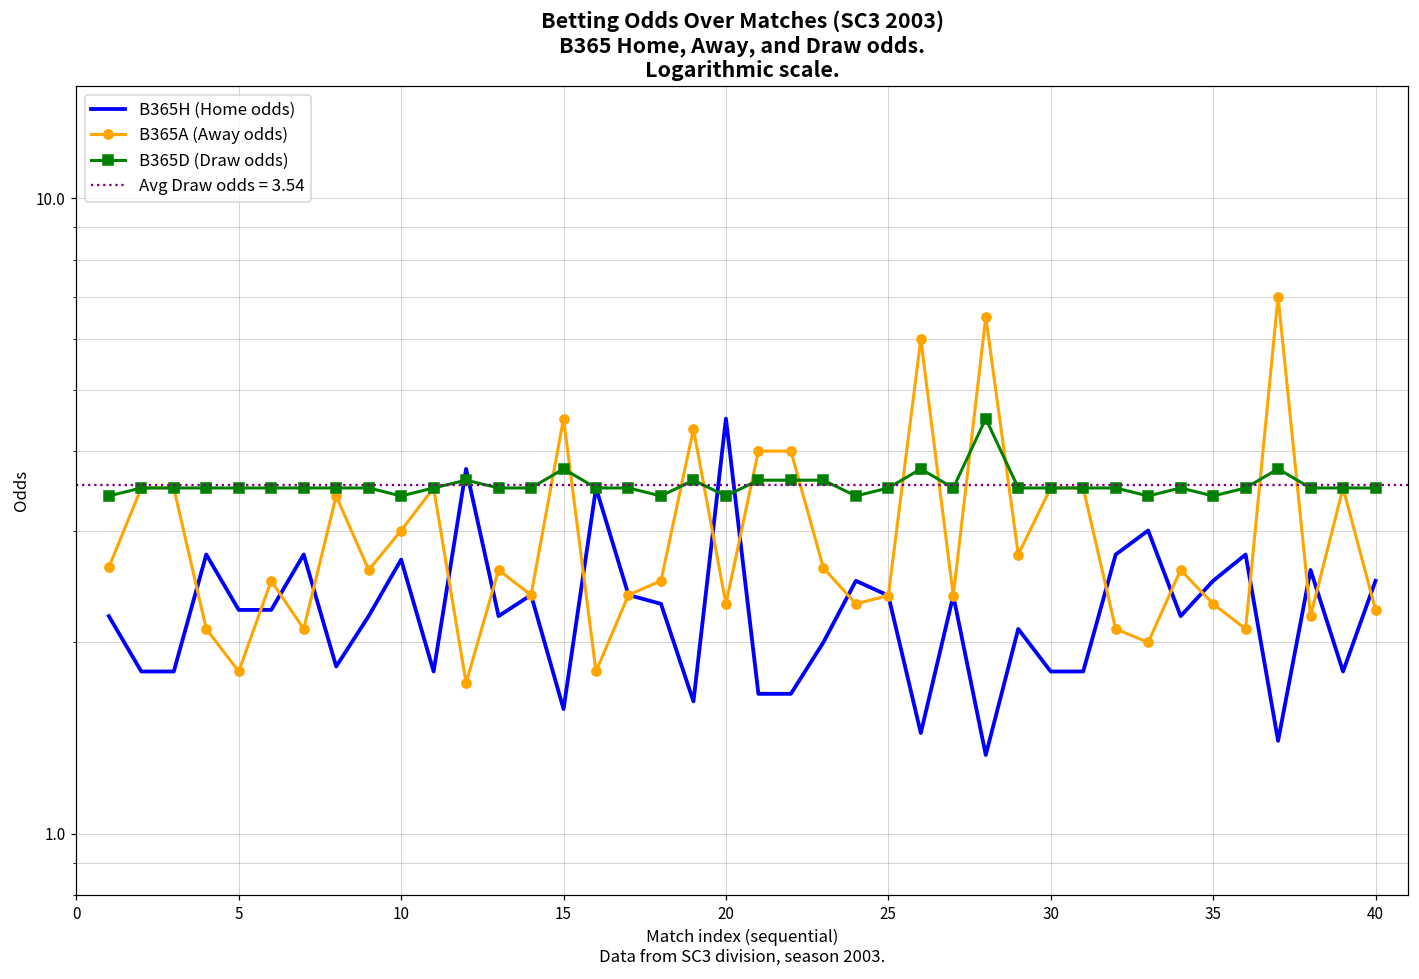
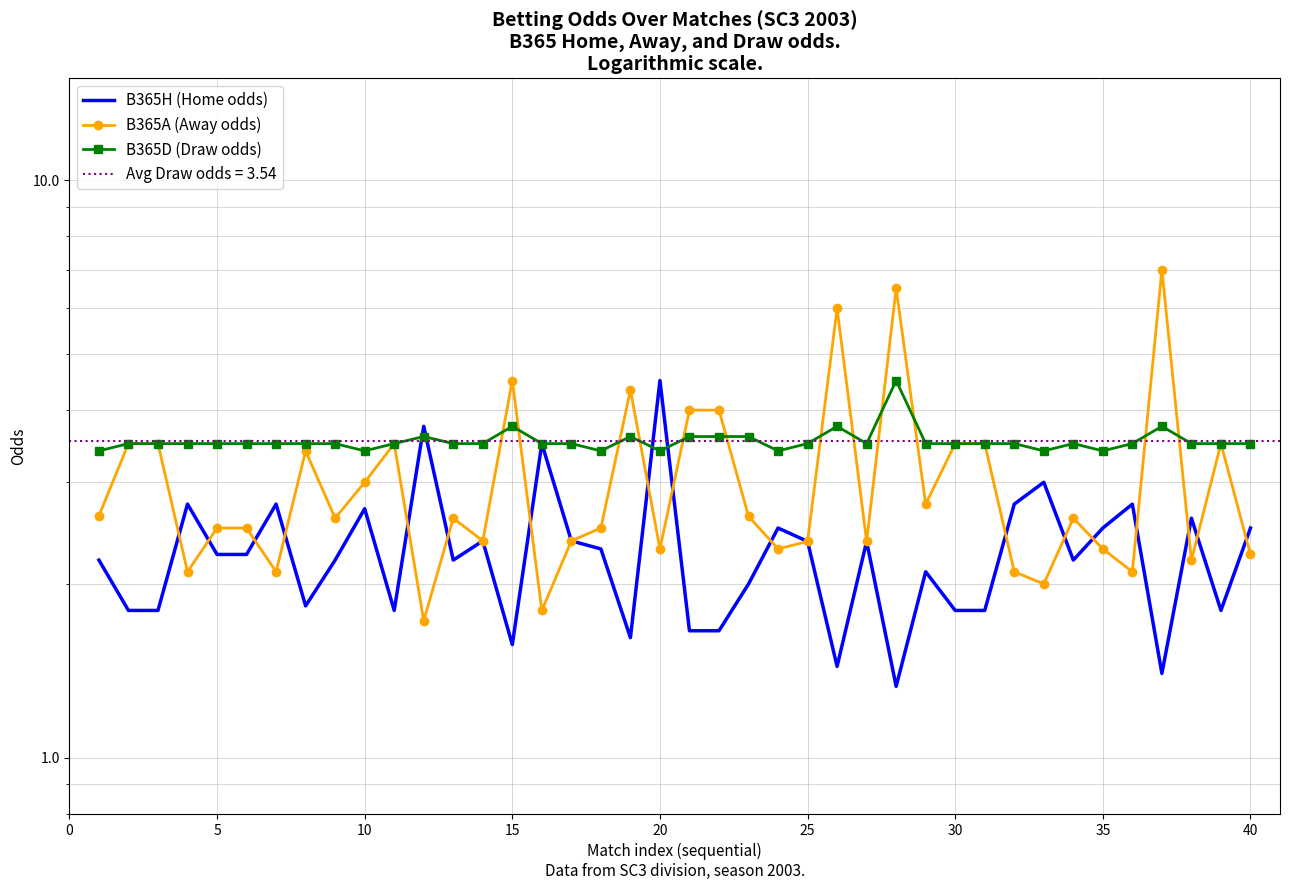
B365A (Away odds), 5: 1.8 -> 2.5
